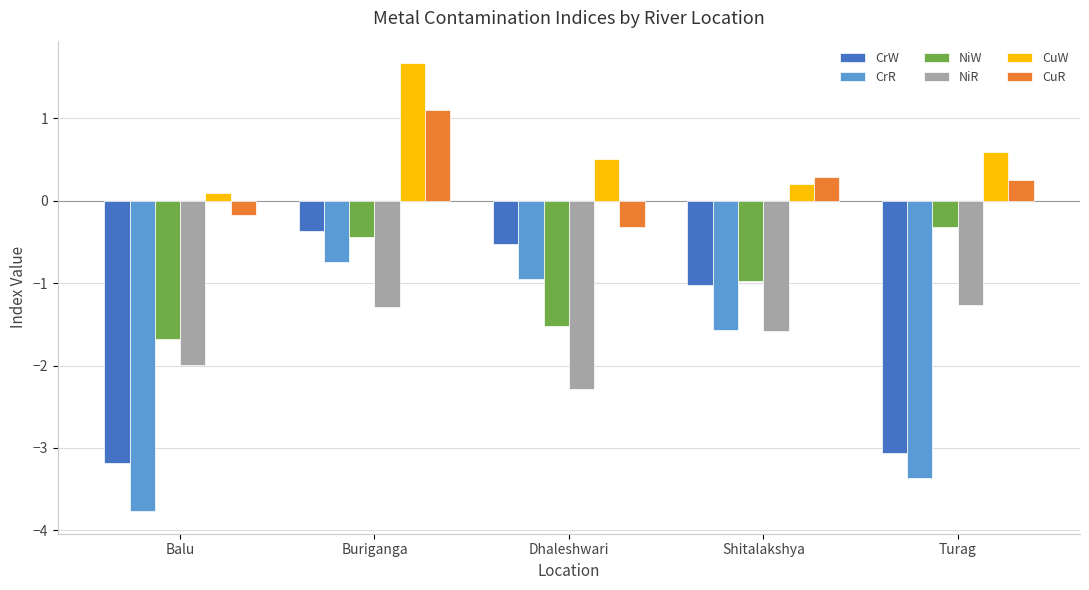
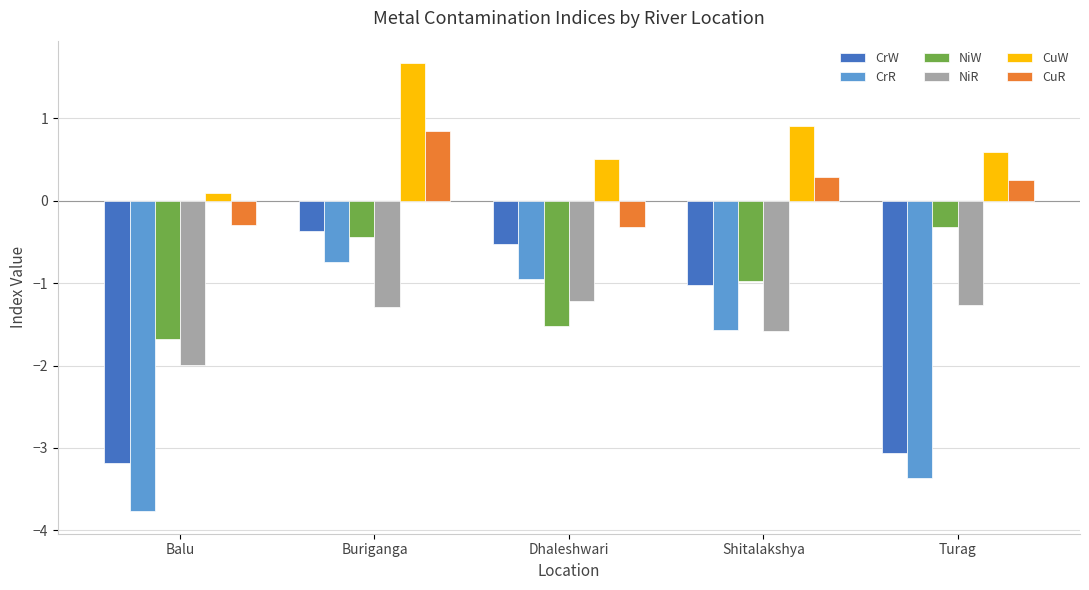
CuR, Balu: -0.2 -> -0.3
CuR, Buriganga: 1.1 -> 0.8
NiR, Dhaleshwari: -2.3 -> -1.2
CuW, Shitalakshya: 0.2 -> 0.9
